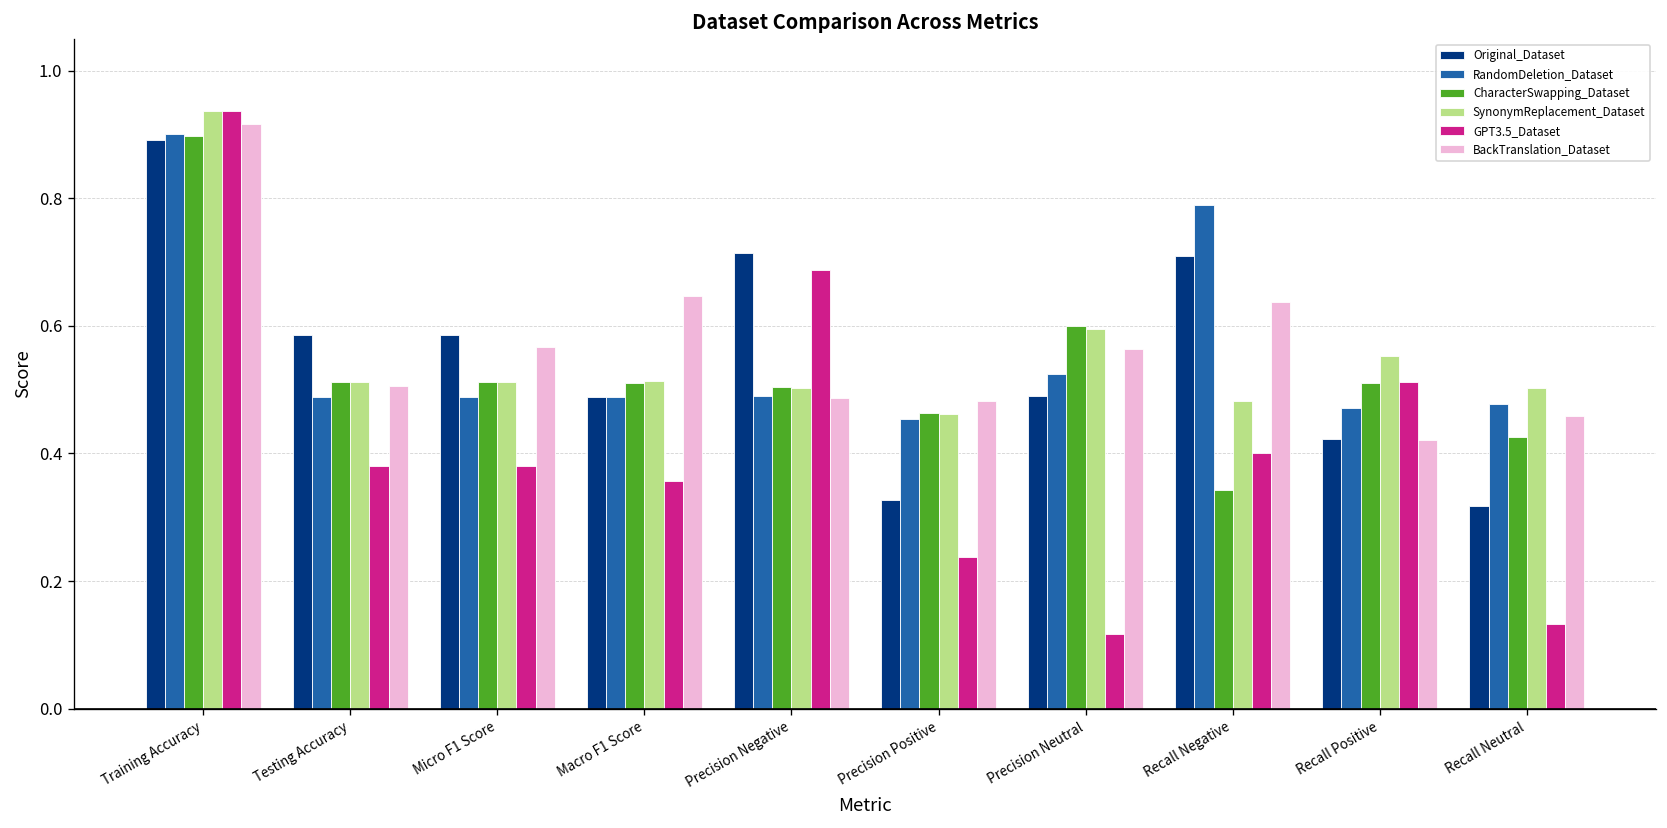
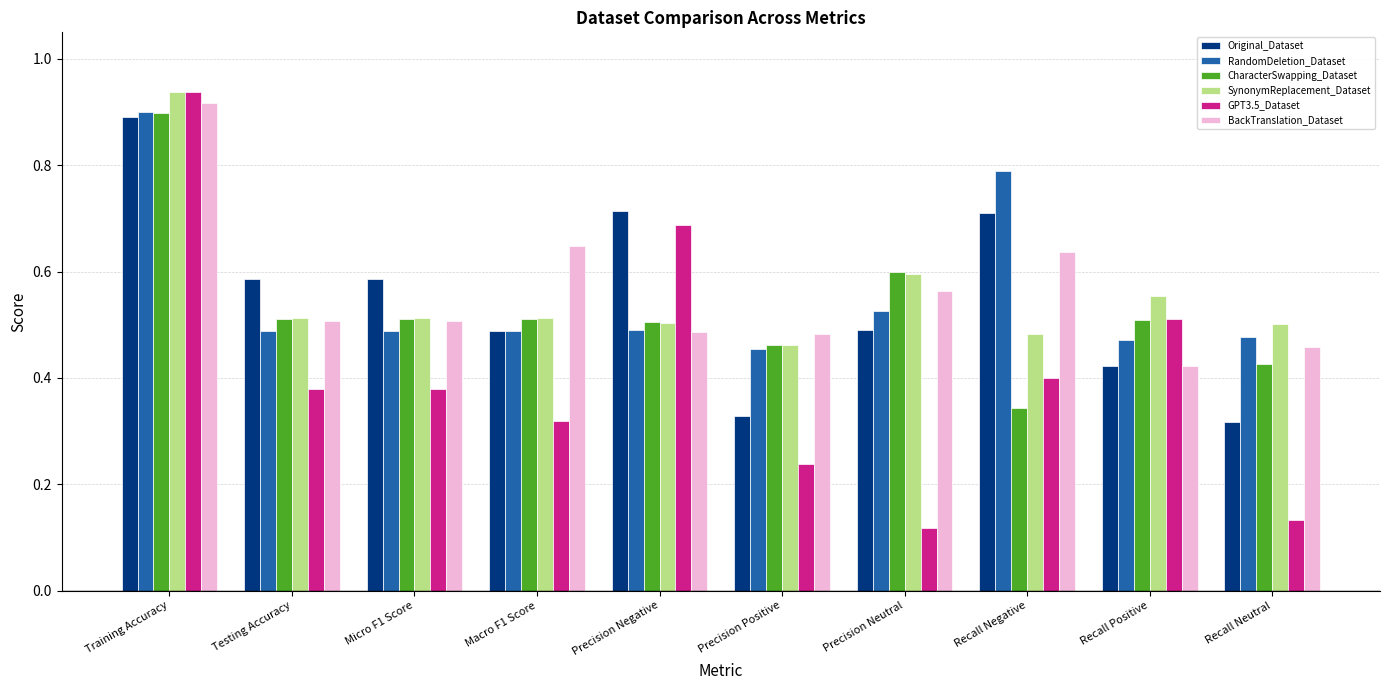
BackTranslation_Dataset, Micro F1 Score: 0.57 -> 0.51
GPT3.5_Dataset, Macro F1 Score: 0.36 -> 0.32
